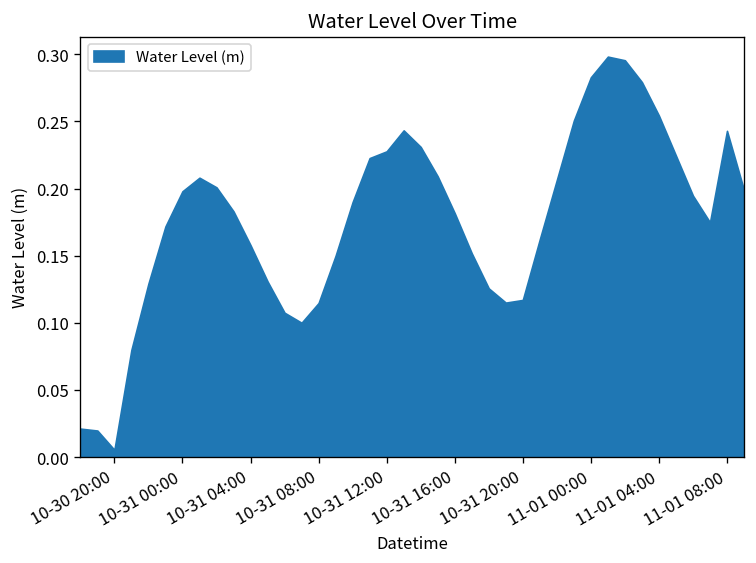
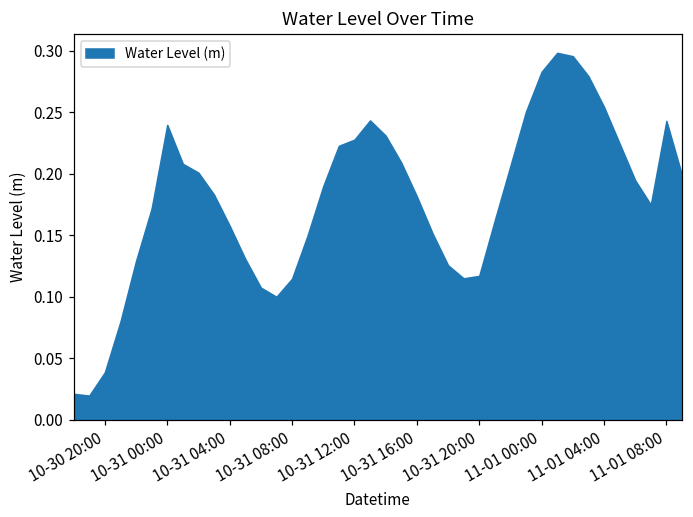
10-30 20:00: 0.005 -> 0.039
10-31 00:00: 0.198 -> 0.240
